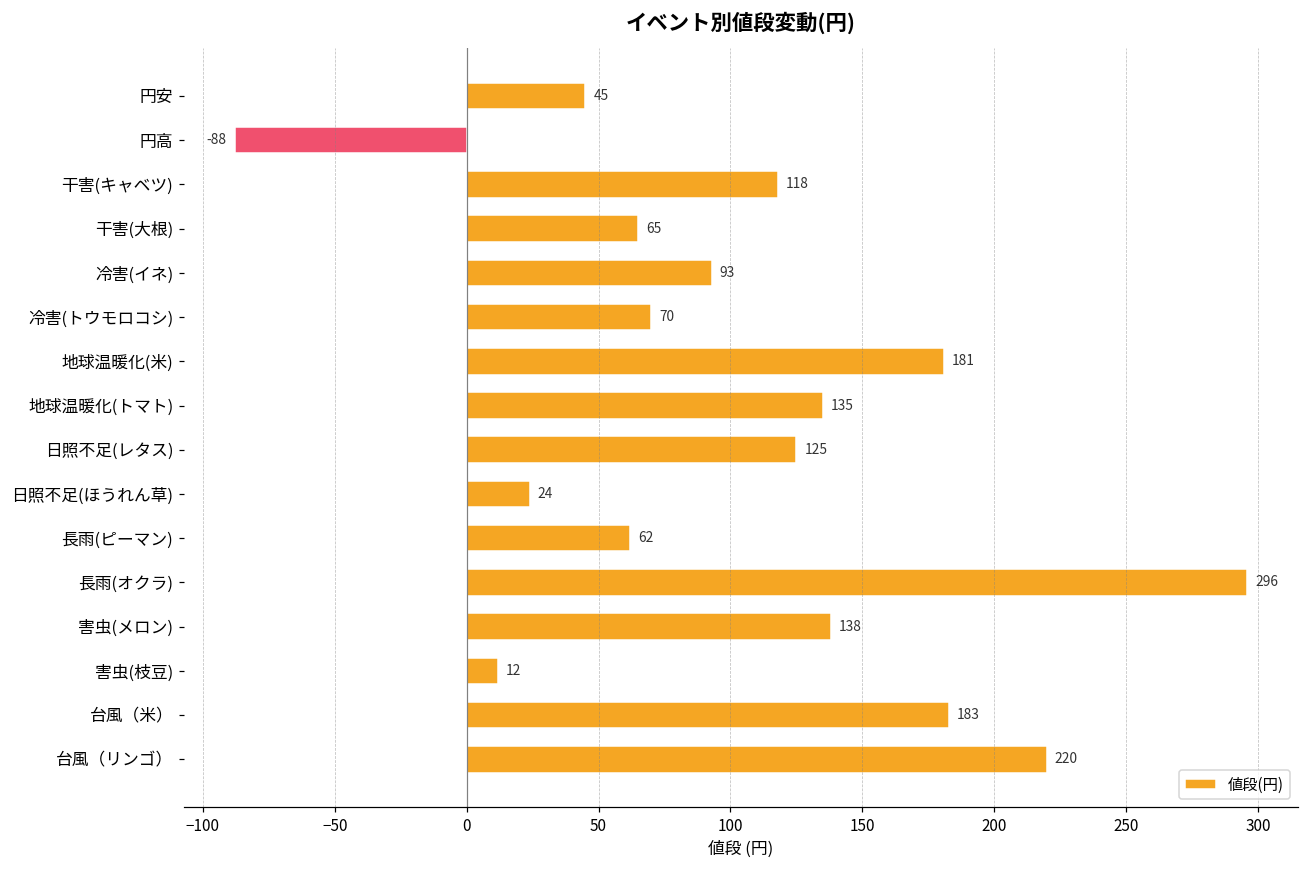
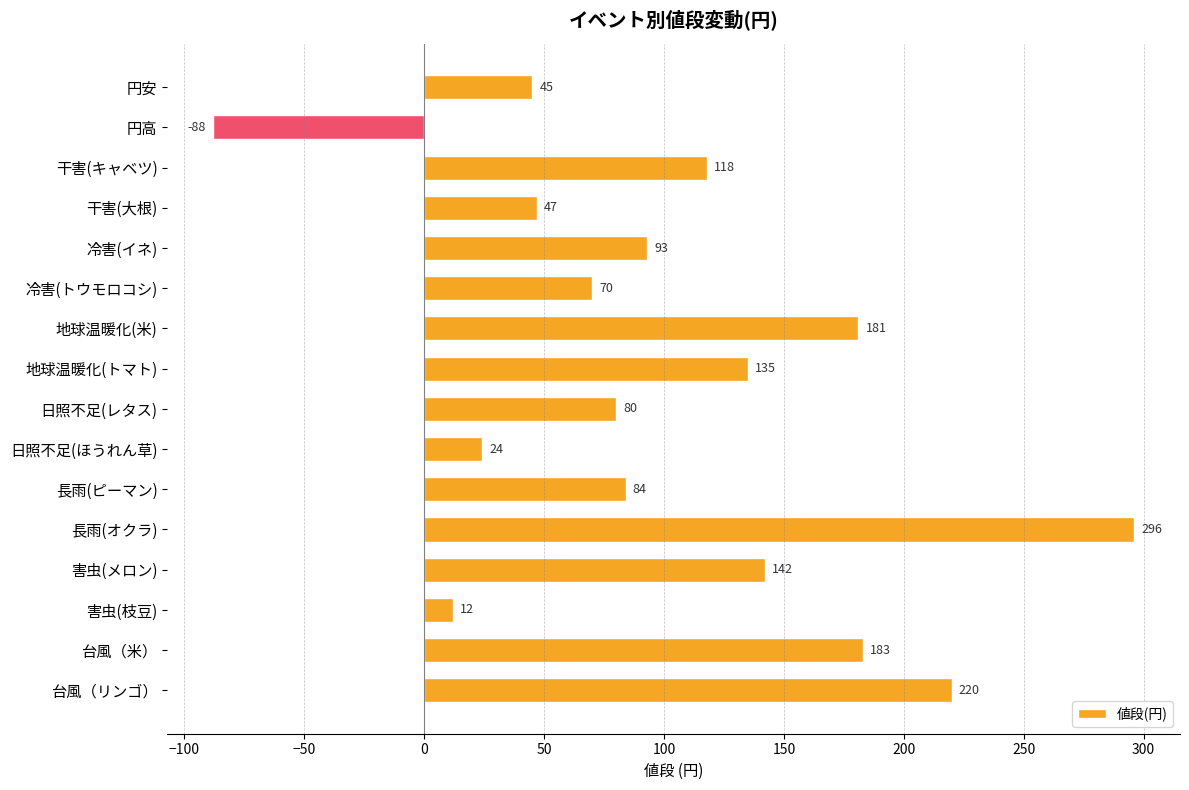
干害(大根): 65 -> 47
日照不足(レタス): 125 -> 80
長雨(ピーマン): 62 -> 84
害虫(メロン): 138 -> 142
